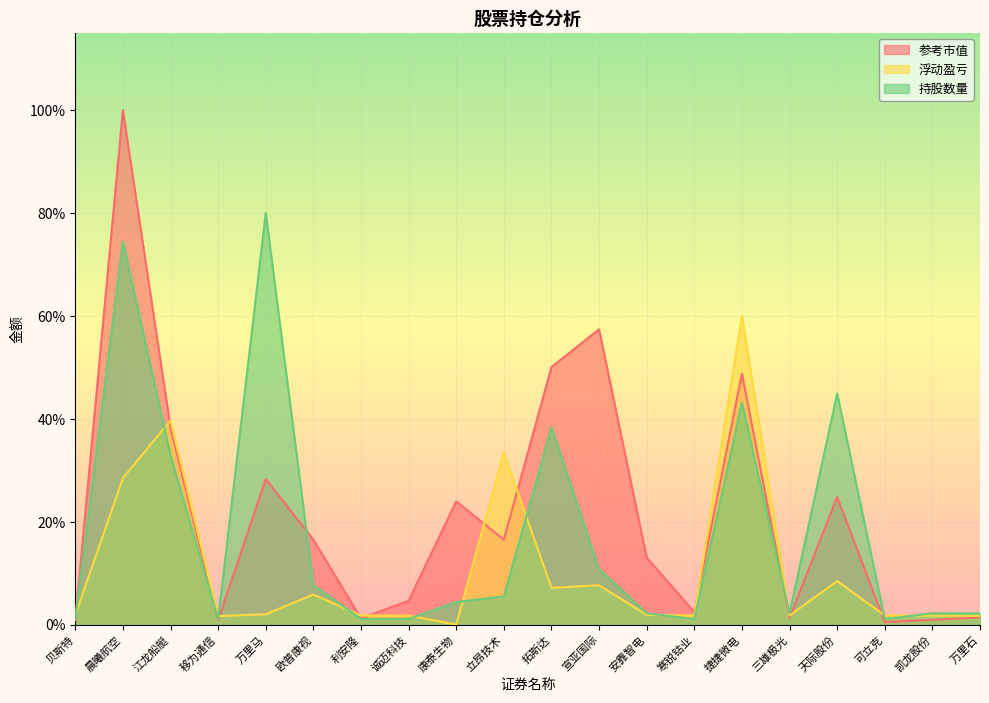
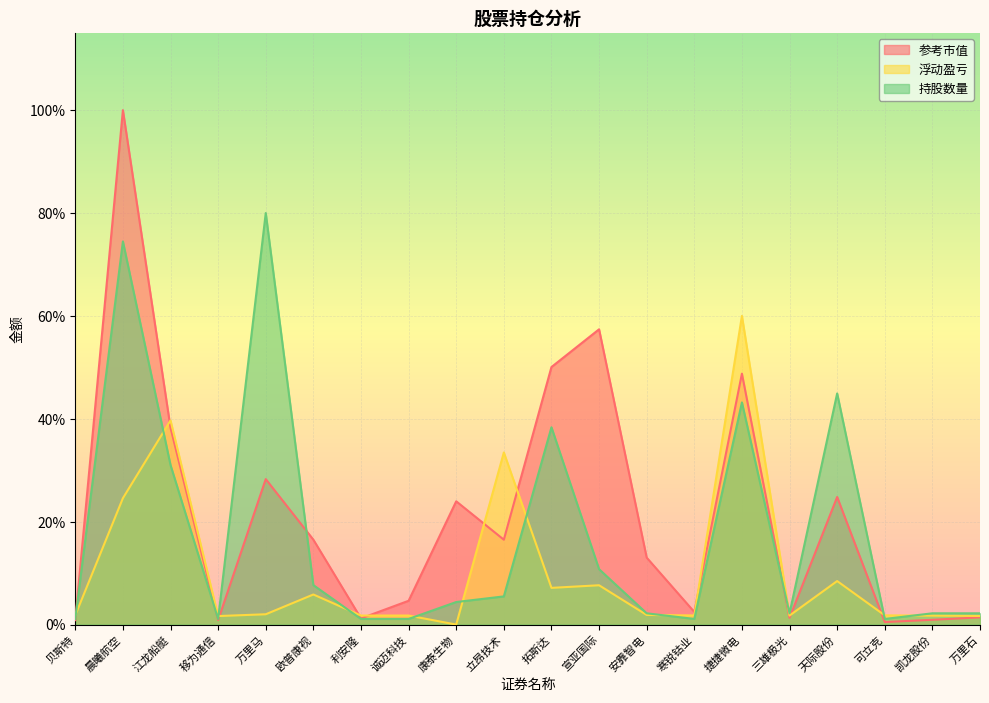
浮动盈亏, 晨曦航空: 28% -> 25%
持股数量, 江龙船艇: 33% -> 31%
